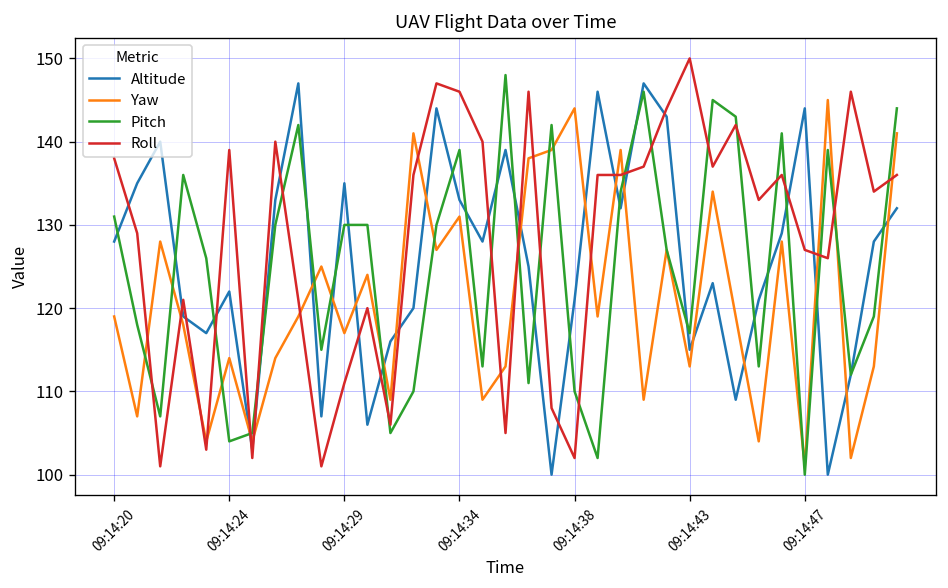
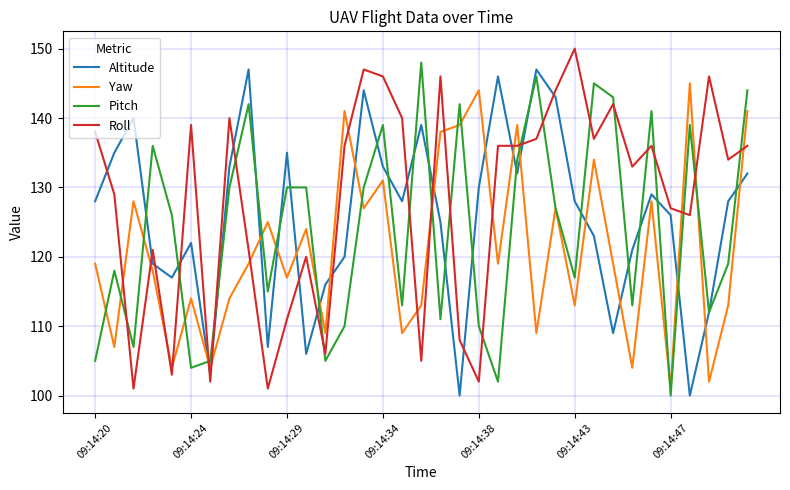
Pitch, 09:14:20: 131 -> 105
Altitude, 09:14:38: 121 -> 130
Altitude, 09:14:43: 115 -> 128
Altitude, 09:14:47: 144 -> 126
